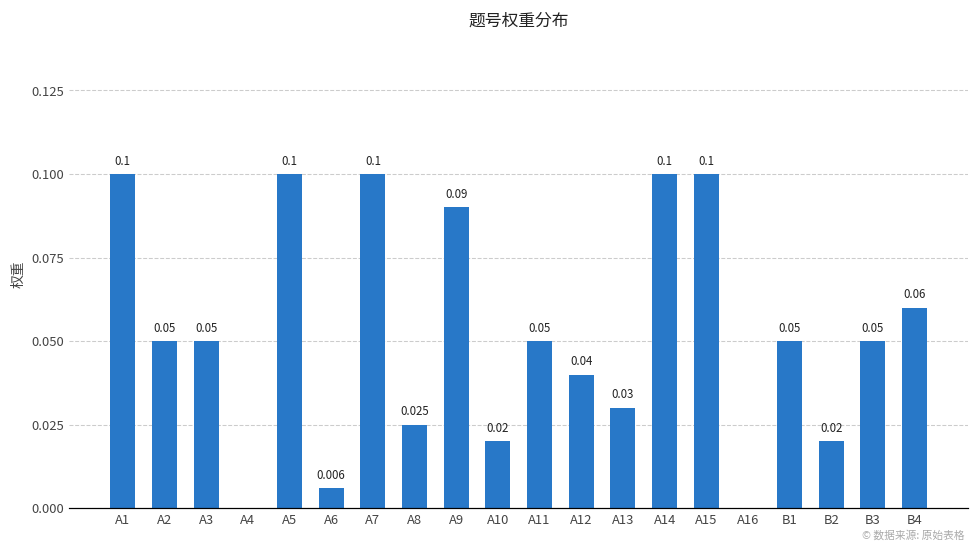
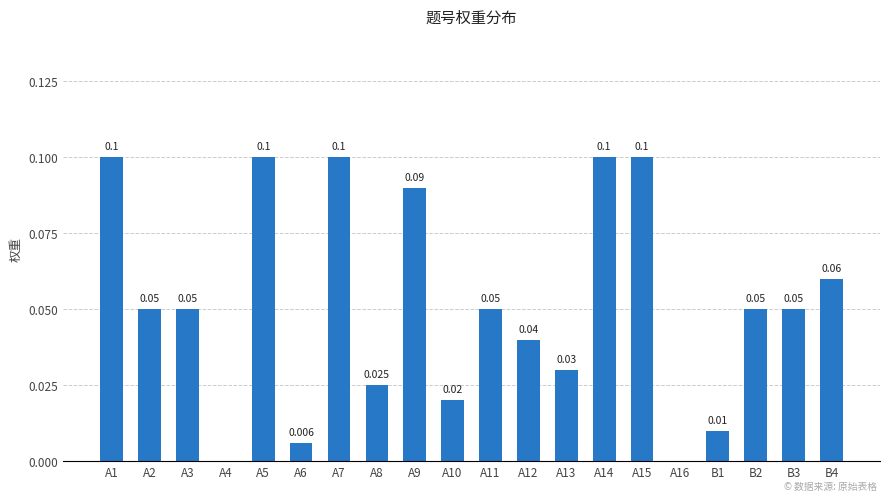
B1: 0.05 -> 0.01
B2: 0.02 -> 0.05
